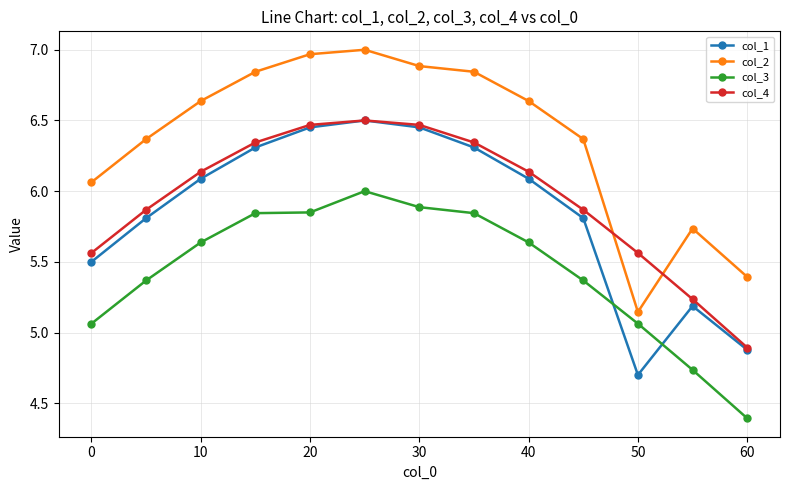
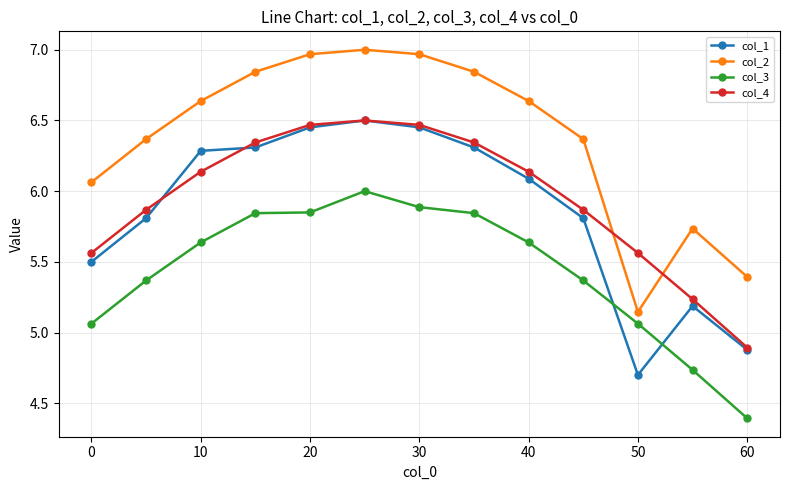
col_1, 10: 6.09 -> 6.29
col_2, 30: 6.88 -> 6.97
